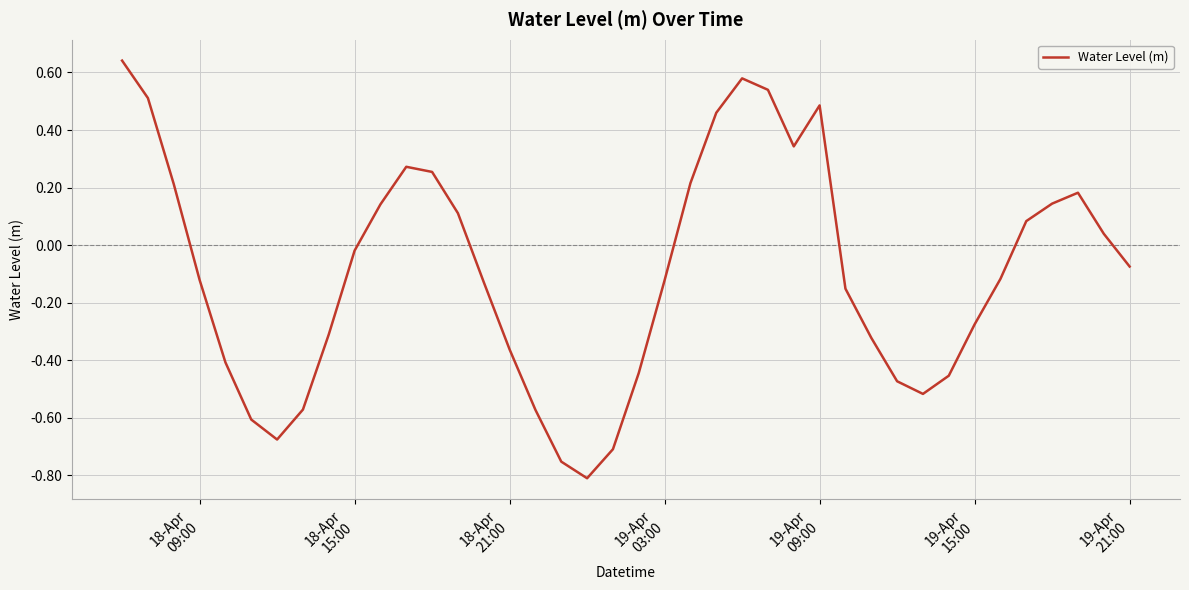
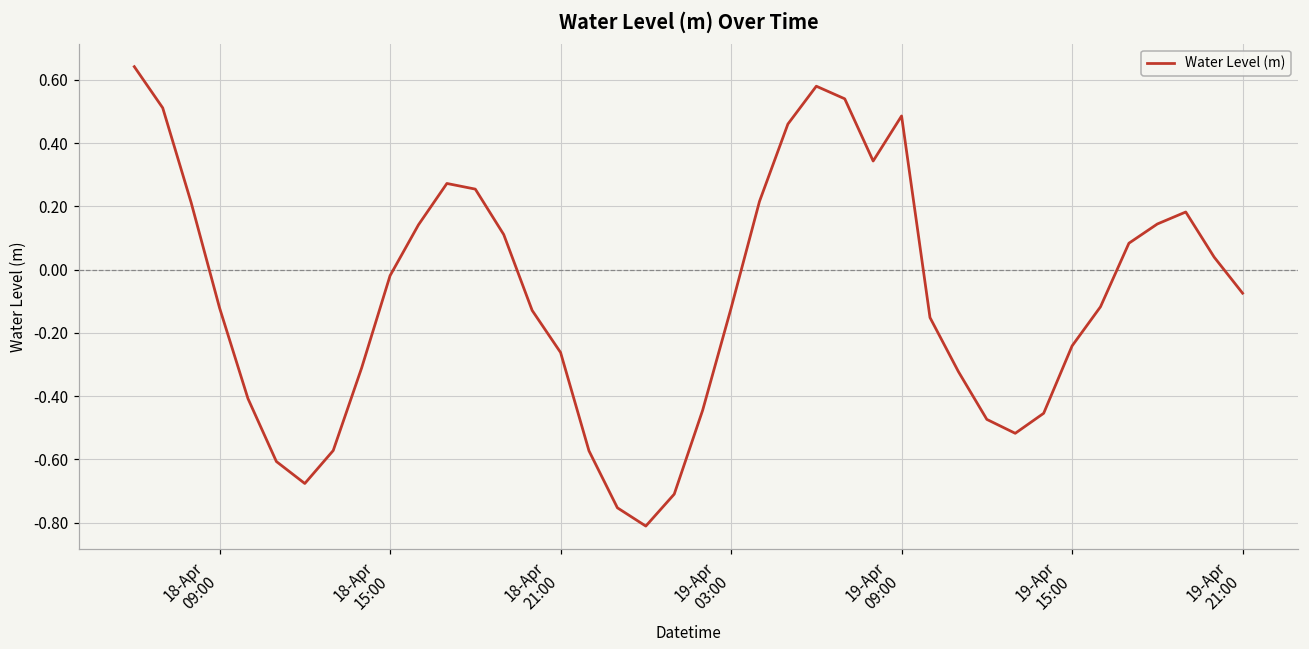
18-Apr 21:00: -0.36 -> -0.26
19-Apr 15:00: -0.28 -> -0.24
